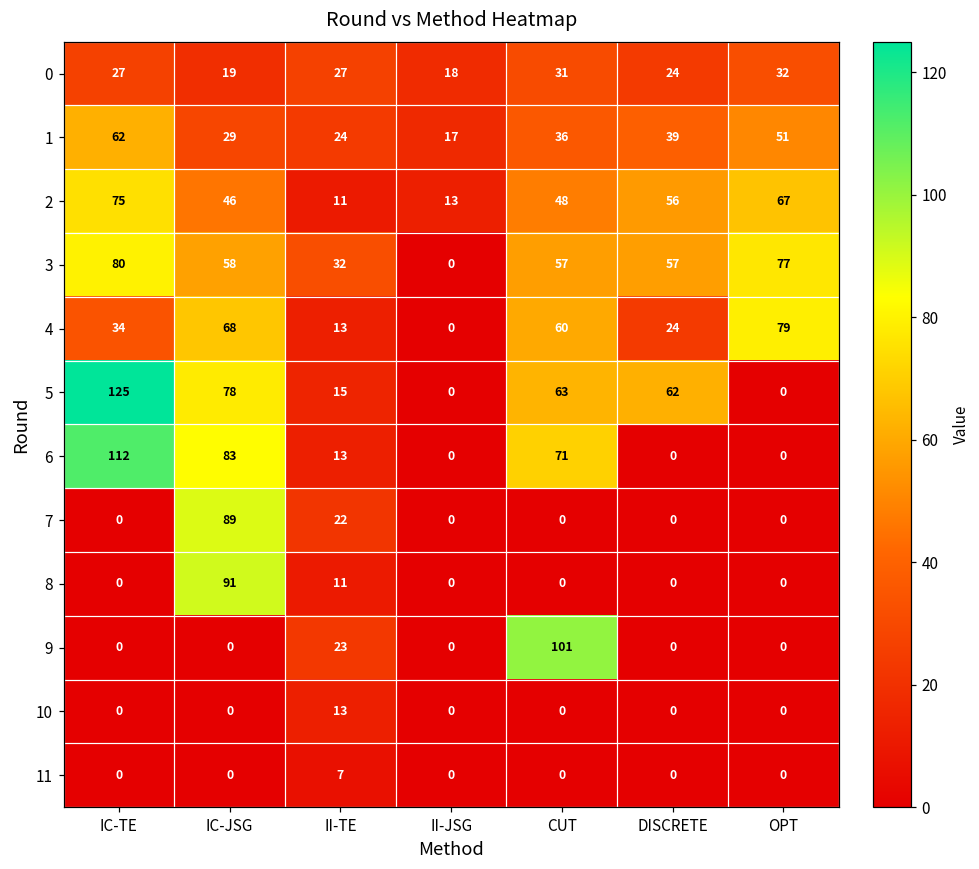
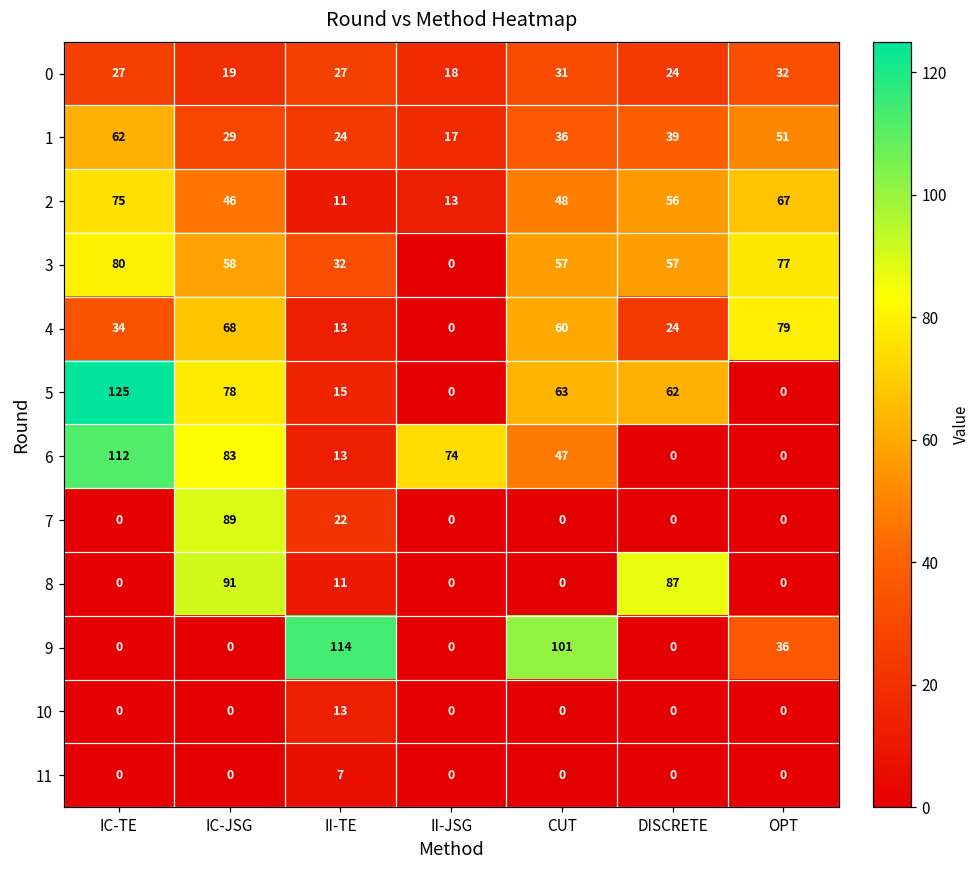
6, II-JSG: 0 -> 74
6, CUT: 71 -> 47
8, DISCRETE: 0 -> 87
9, II-TE: 23 -> 114
9, OPT: 0 -> 36
